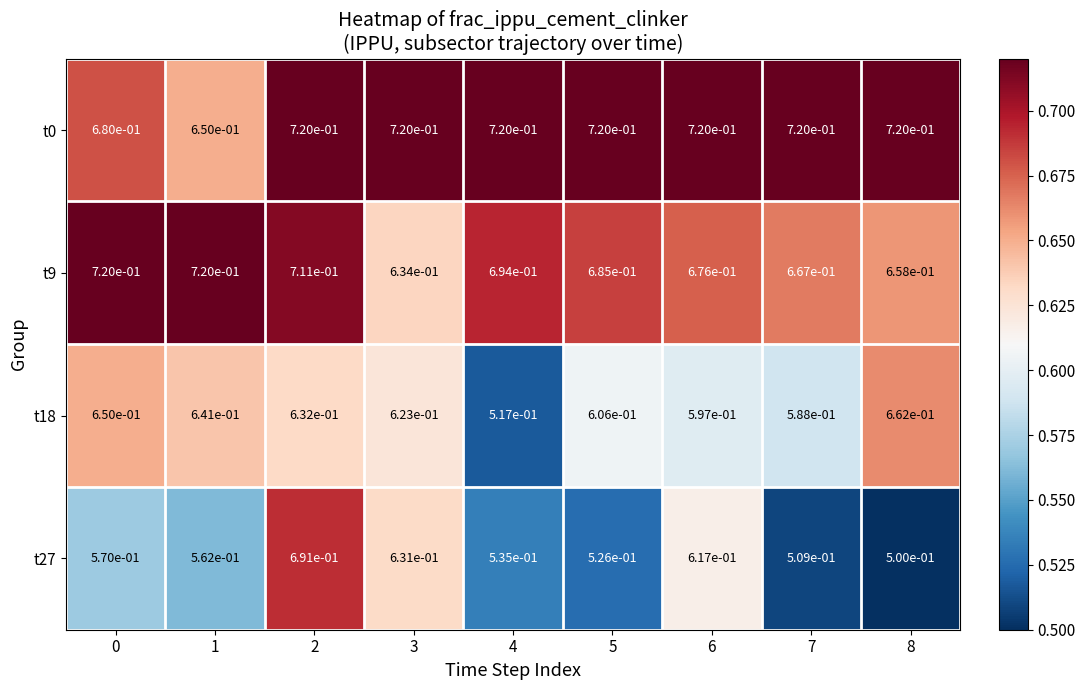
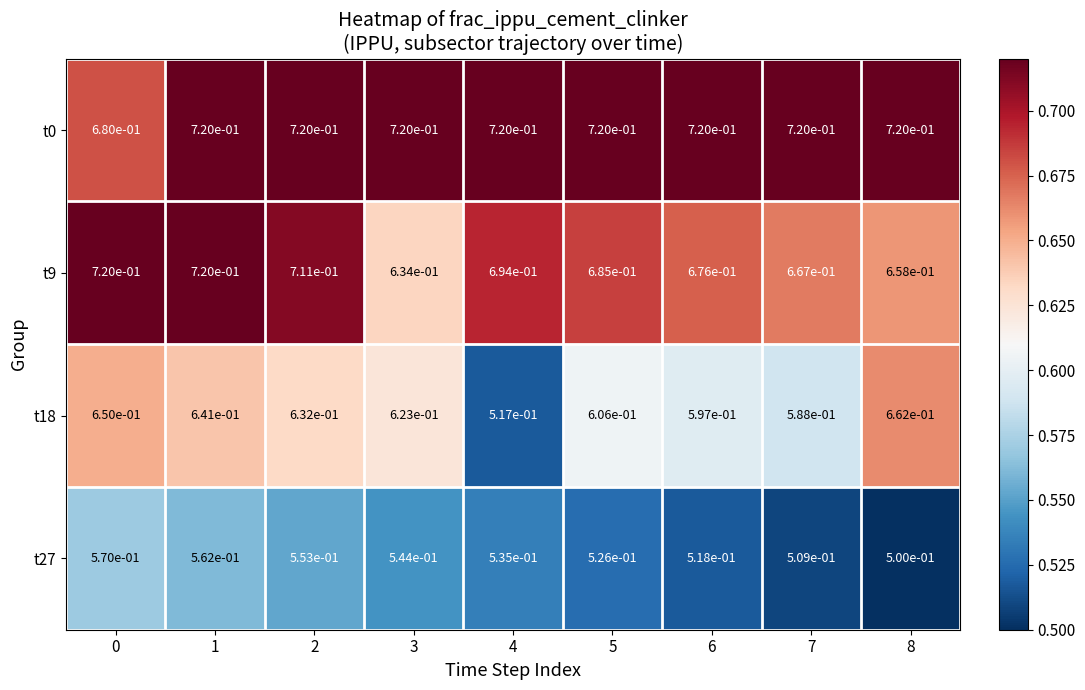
t0, 1: 6.50e-01 -> 7.20e-01
t27, 2: 6.91e-01 -> 5.53e-01
t27, 3: 6.31e-01 -> 5.44e-01
t27, 6: 6.17e-01 -> 5.18e-01
